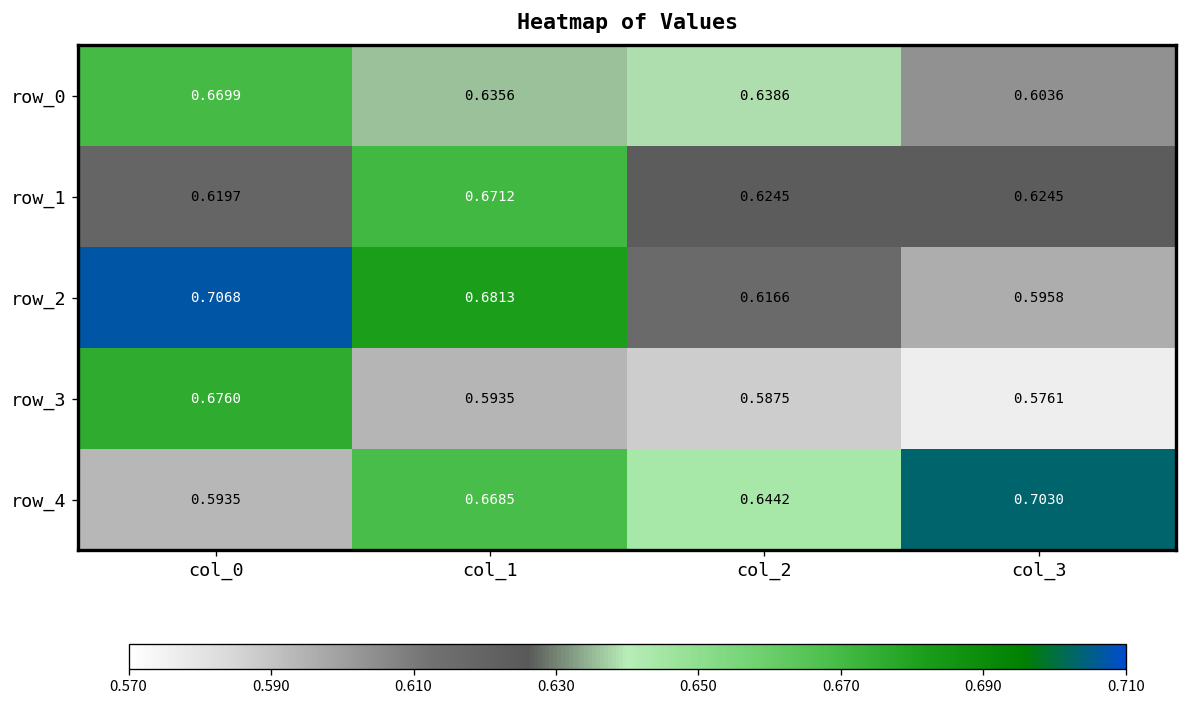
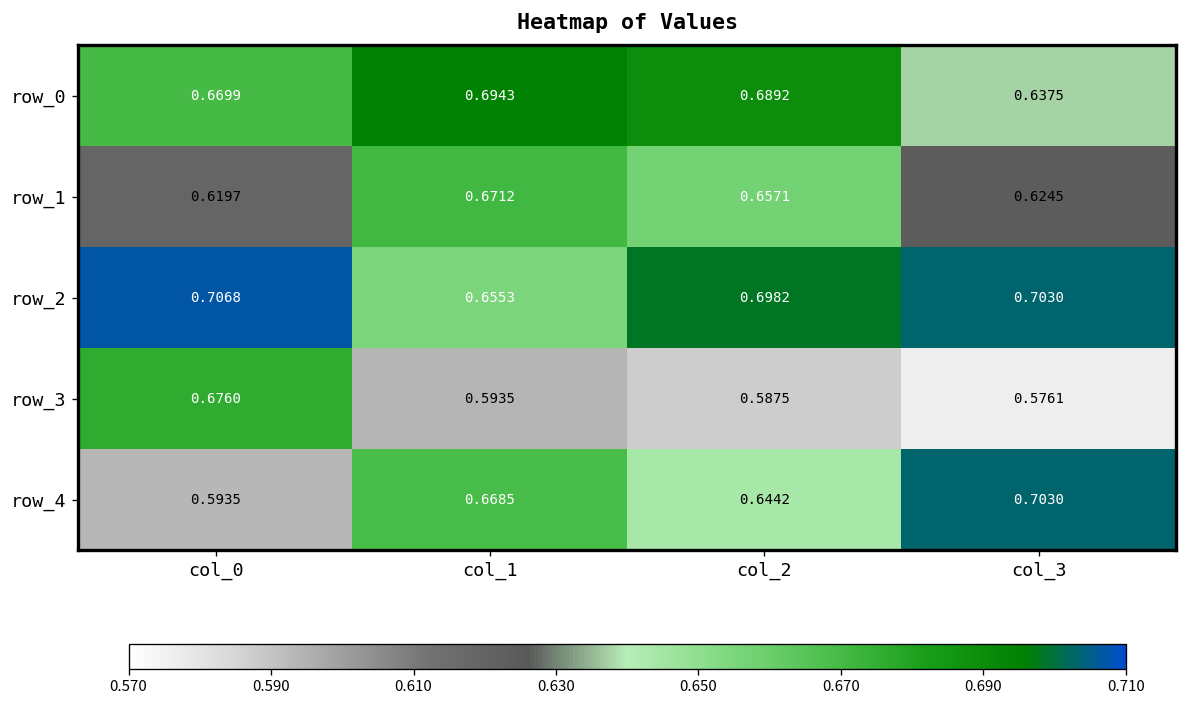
row_0, col_1: 0.6356 -> 0.6943
row_0, col_2: 0.6386 -> 0.6892
row_0, col_3: 0.6036 -> 0.6375
row_1, col_2: 0.6245 -> 0.6571
row_2, col_1: 0.6813 -> 0.6553
row_2, col_2: 0.6166 -> 0.6982
row_2, col_3: 0.5958 -> 0.7030
